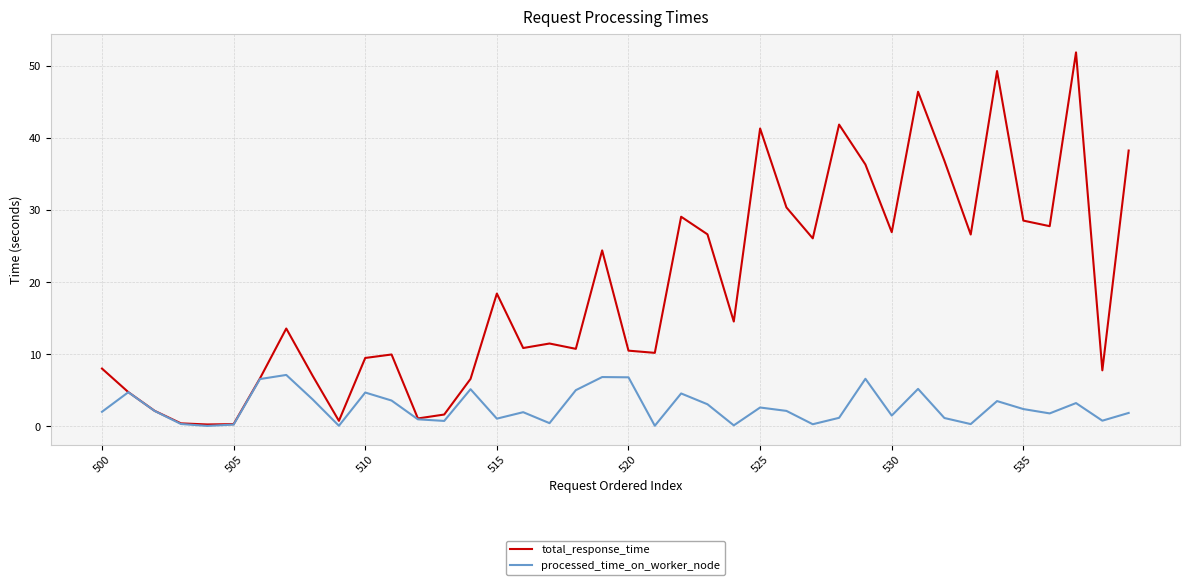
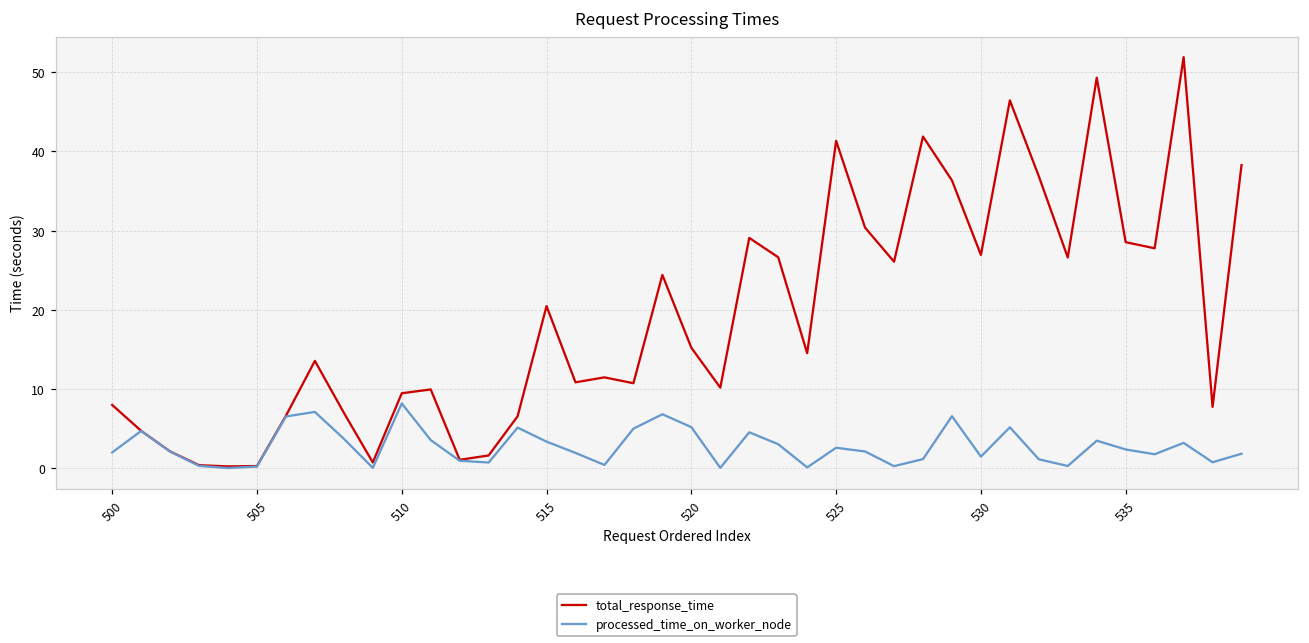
processed_time_on_worker_node, 510: 5 -> 8
total_response_time, 515: 18 -> 20
processed_time_on_worker_node, 515: 1 -> 3
total_response_time, 520: 10 -> 15
processed_time_on_worker_node, 520: 7 -> 5
